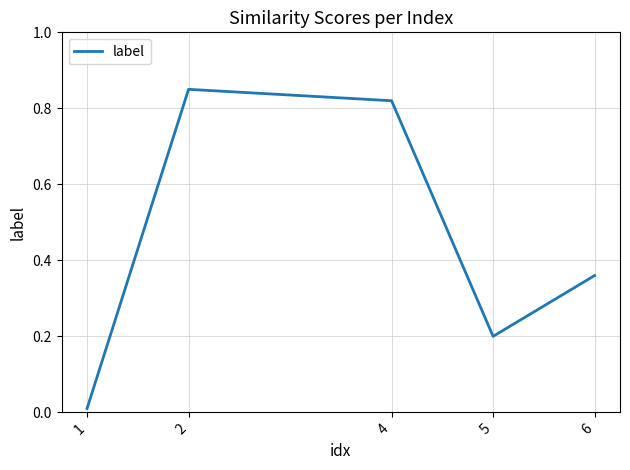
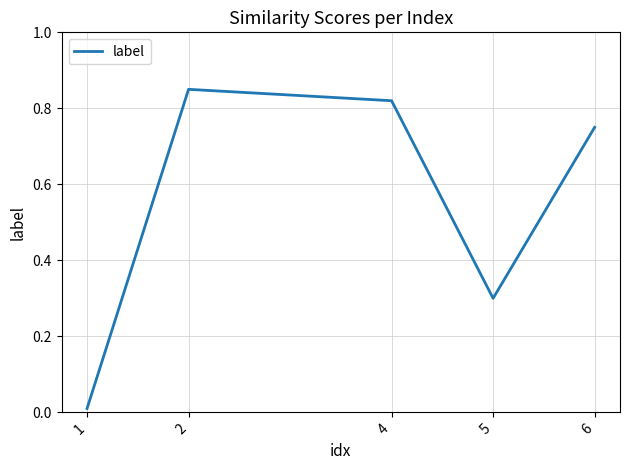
5: 0.2 -> 0.3
6: 0.36 -> 0.75
